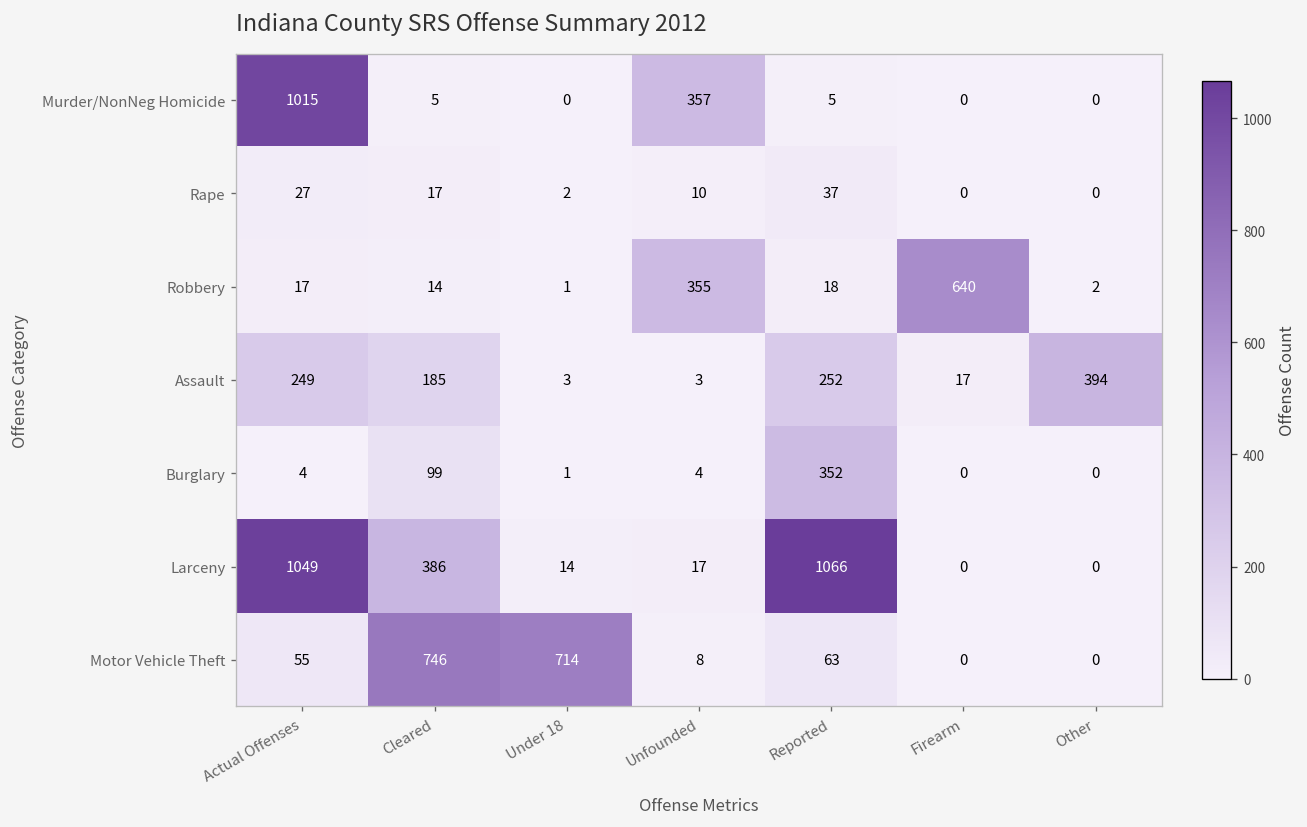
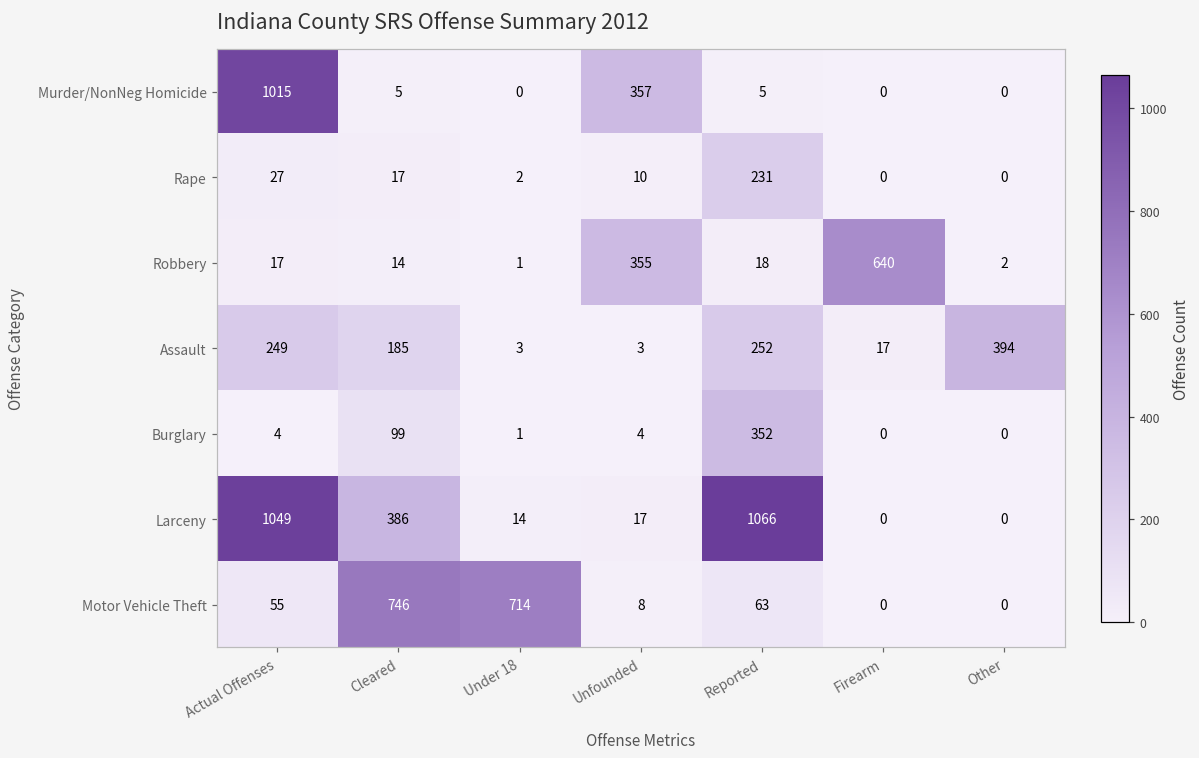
Rape, Reported: 37 -> 231
